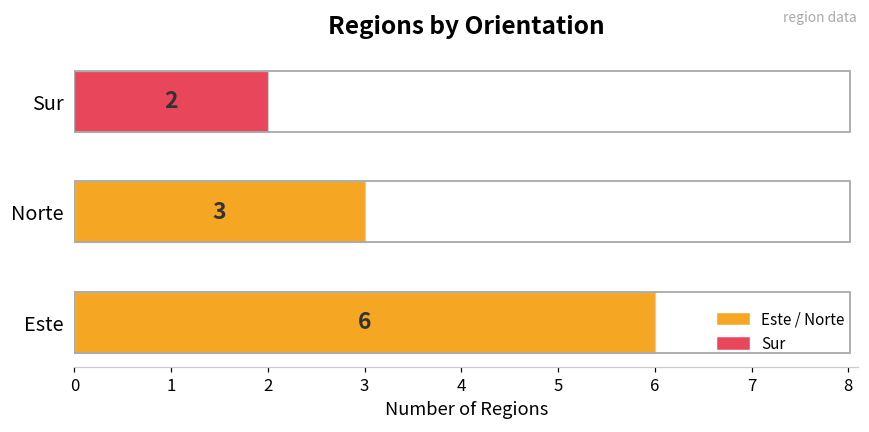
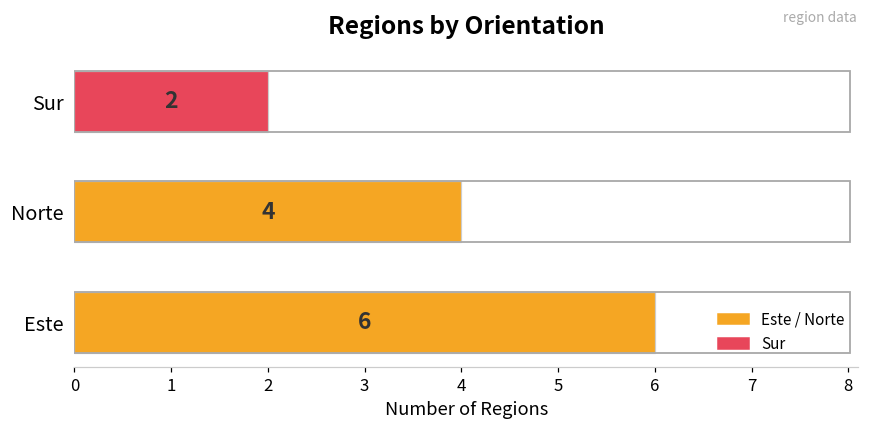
Norte: 3 -> 4
